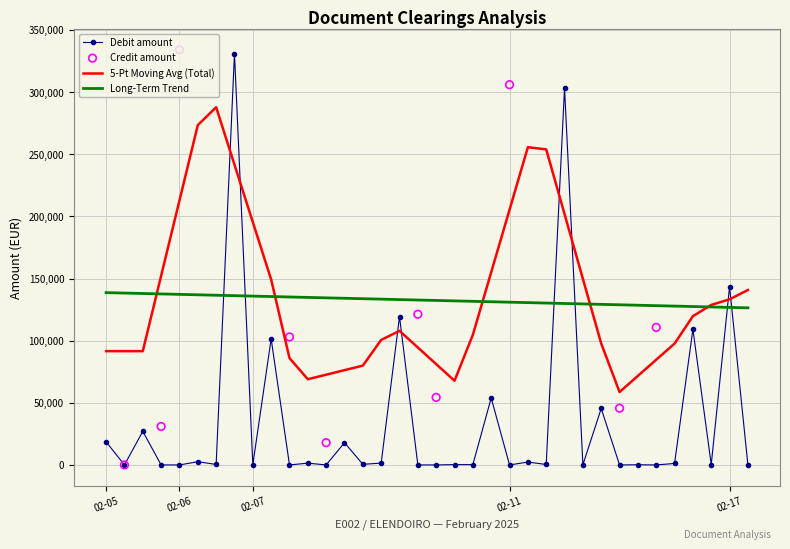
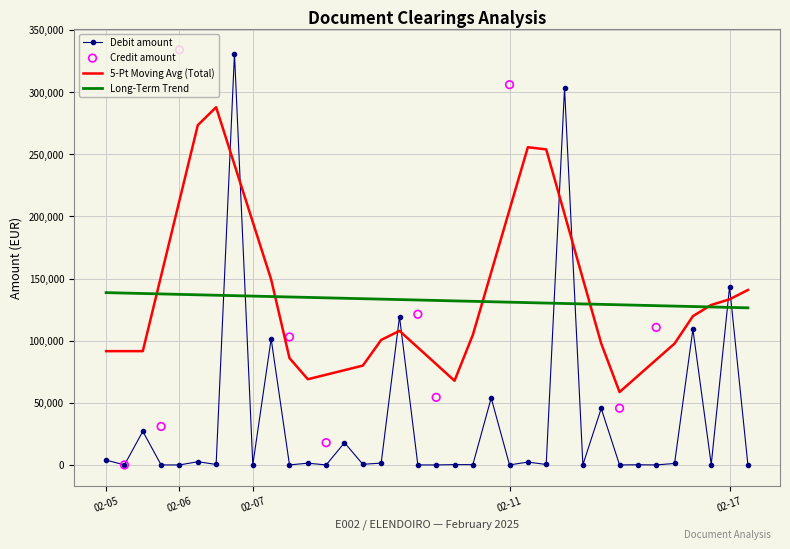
Debit amount, 02-05: 19,000 -> 4,000
